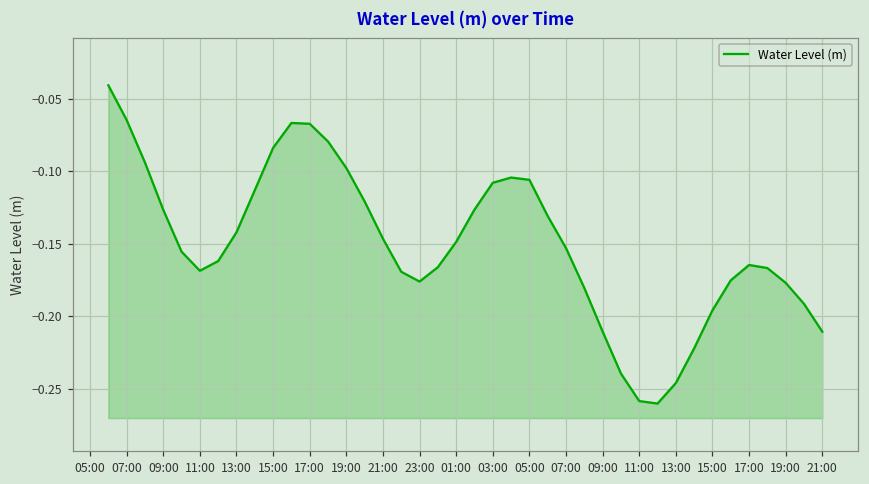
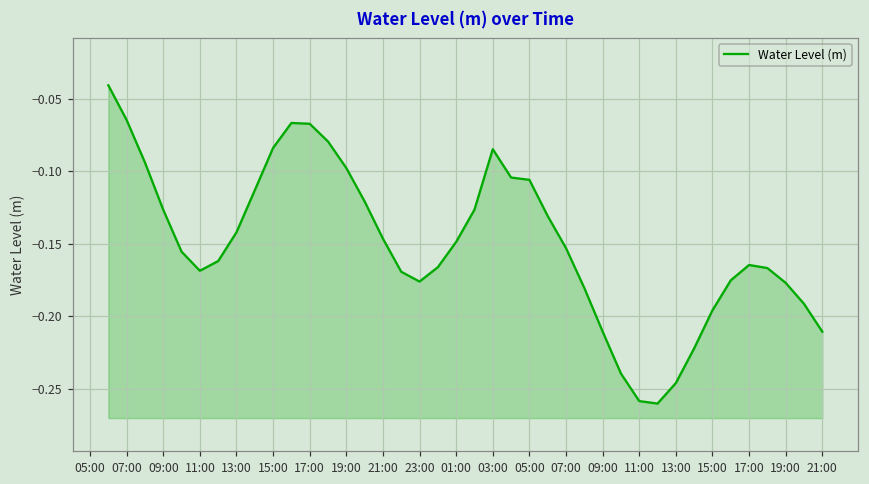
03:00: -0.108 -> -0.085
